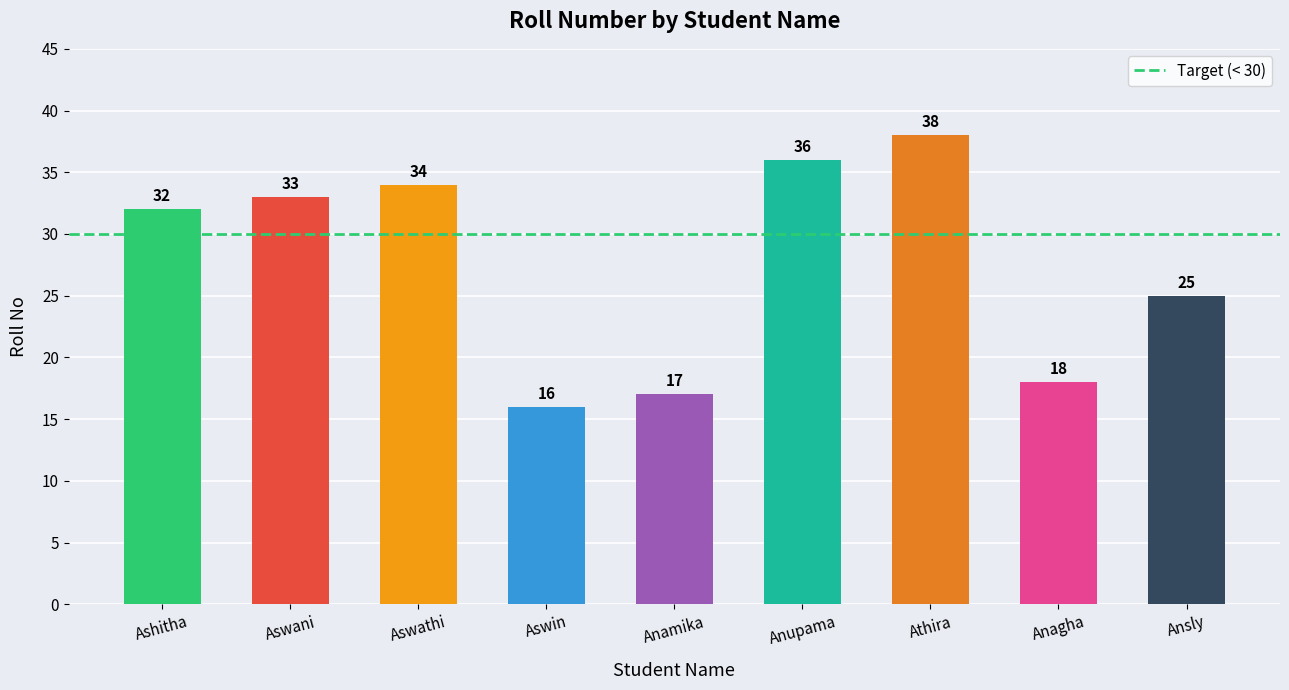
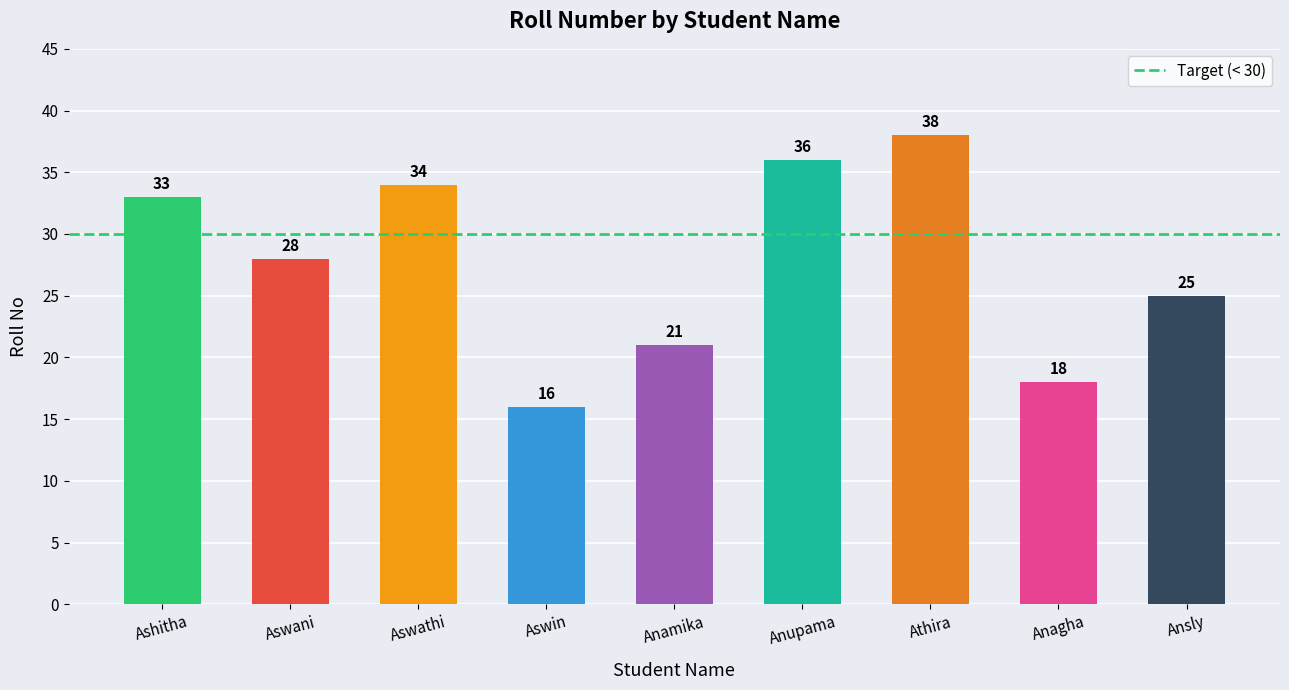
Ashitha: 32 -> 33
Aswani: 33 -> 28
Anamika: 17 -> 21
